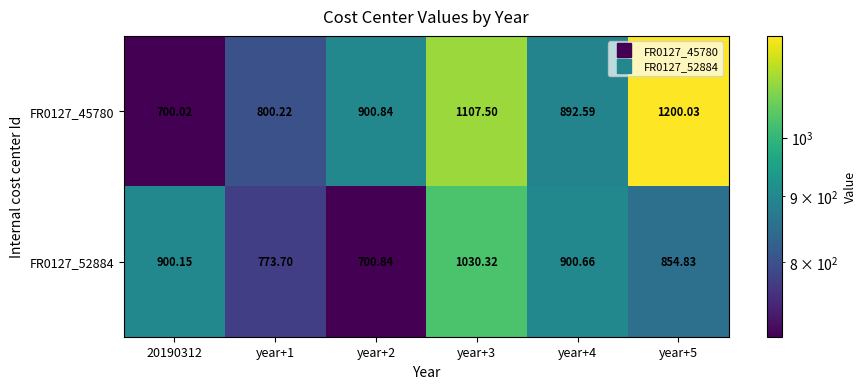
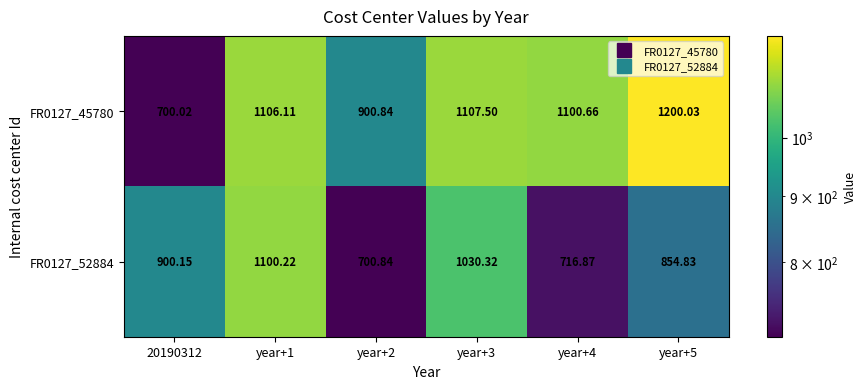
FR0127_45780, year+1: 800.22 -> 1106.11
FR0127_45780, year+4: 892.59 -> 1100.66
FR0127_52884, year+1: 773.70 -> 1100.22
FR0127_52884, year+4: 900.66 -> 716.87
